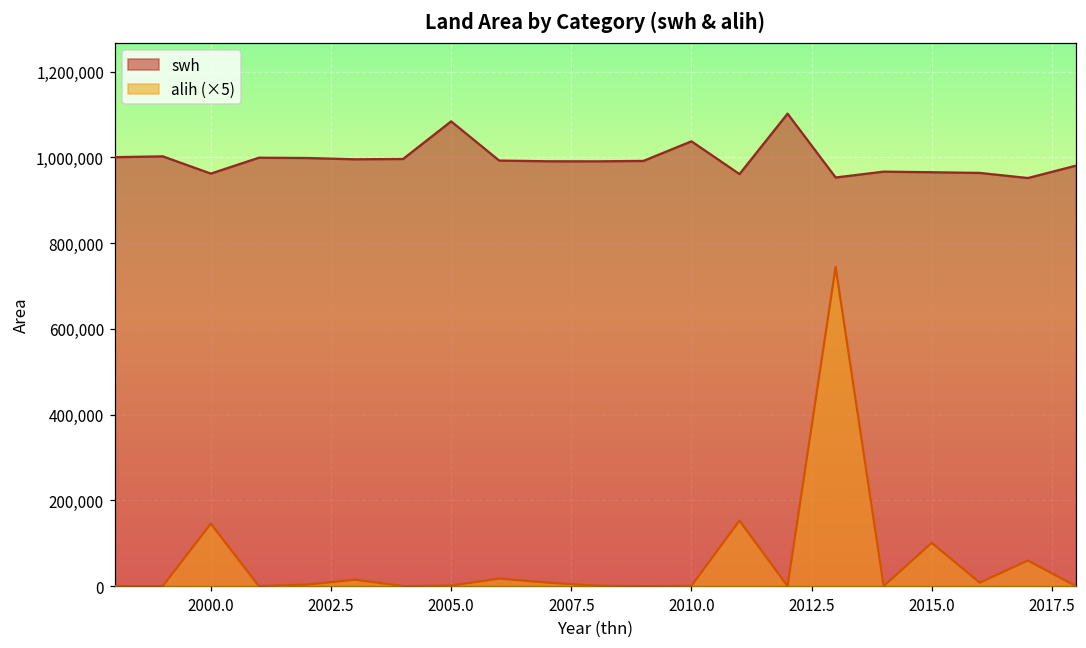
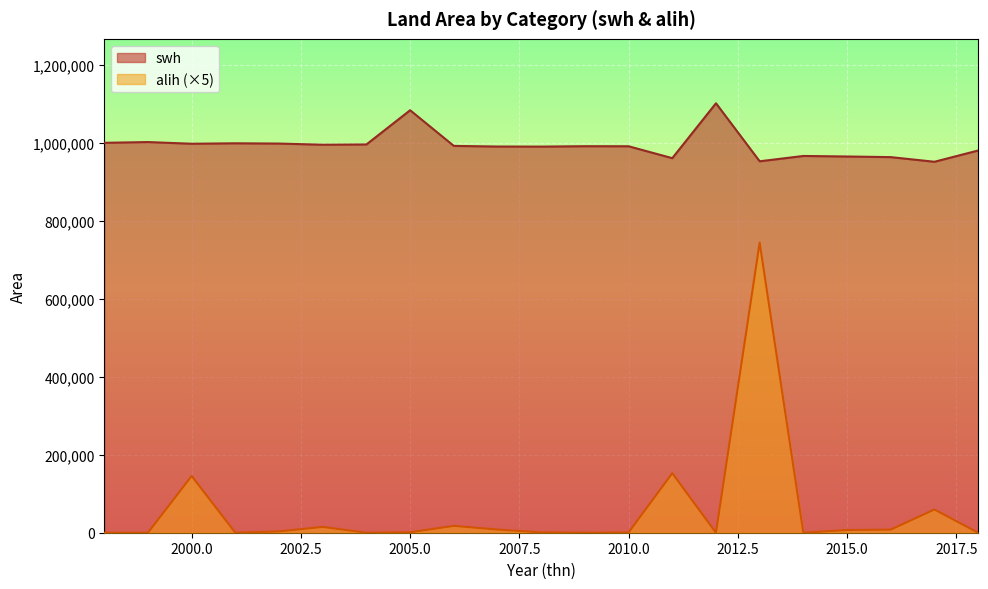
swh, 2000.0: 960,000 -> 1,000,000
swh, 2010.0: 1,040,000 -> 990,000
alih (×5), 2015.0: 100,000 -> 10,000
